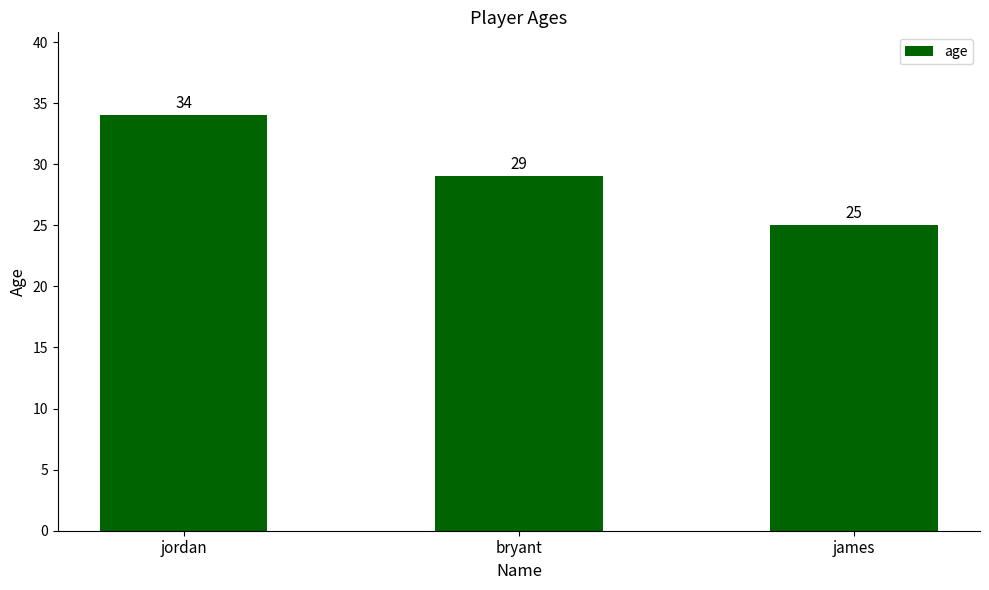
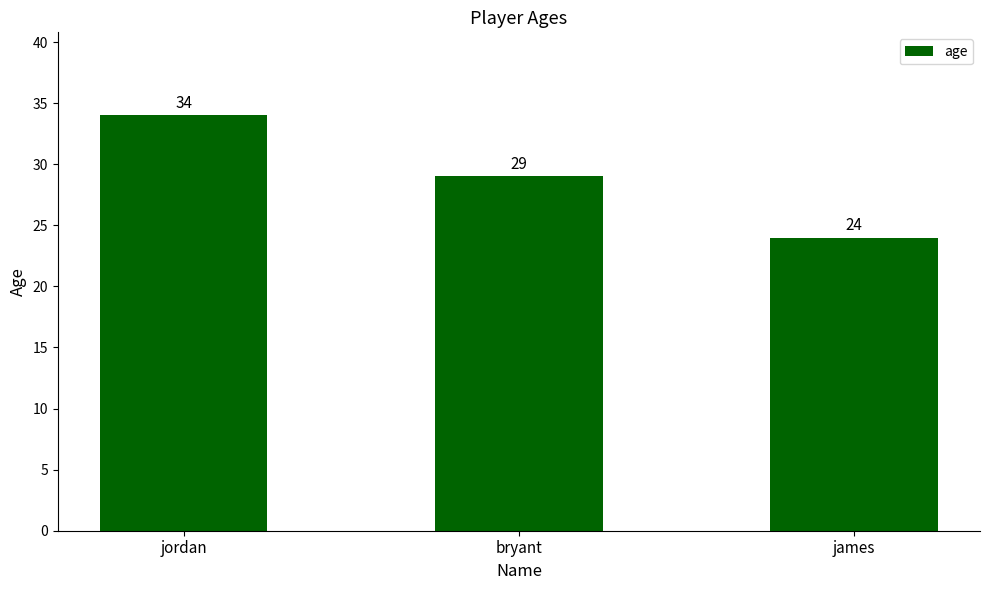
james: 25 -> 24
